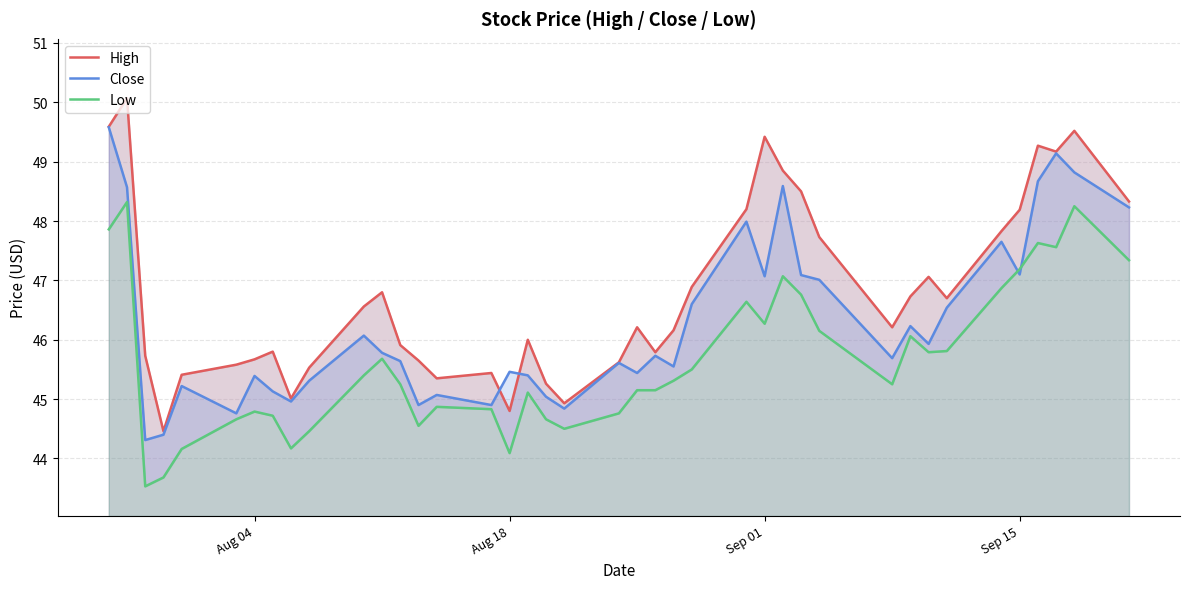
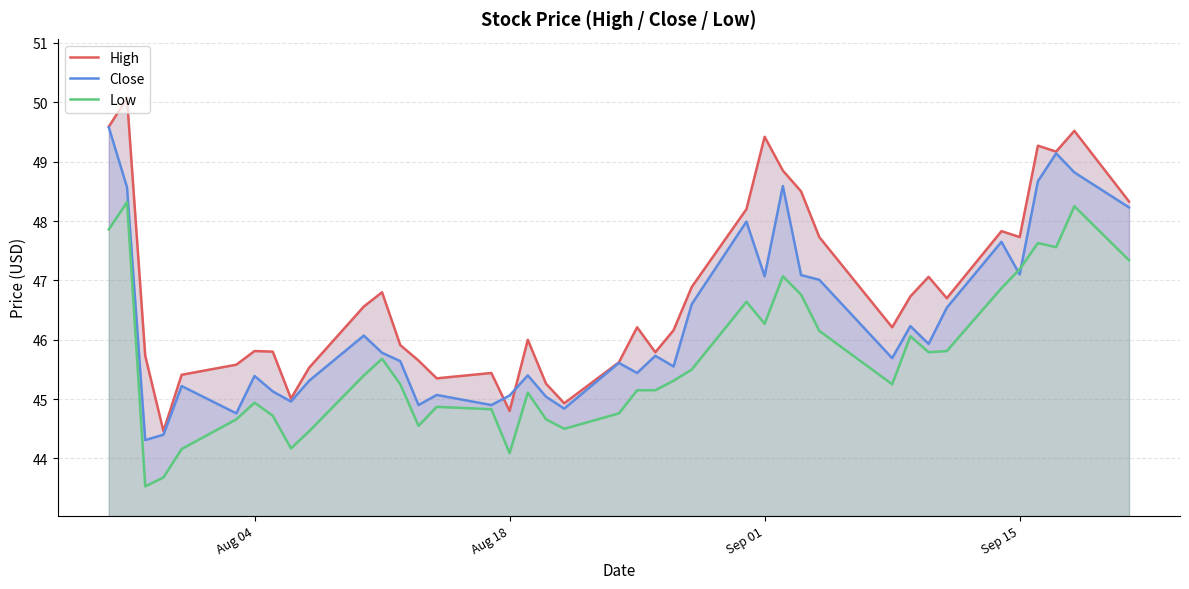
High, Aug 04: 45.7 -> 45.8
Low, Aug 04: 44.8 -> 44.9
Close, Aug 18: 45.5 -> 45.1
High, Sep 15: 48.2 -> 47.7
